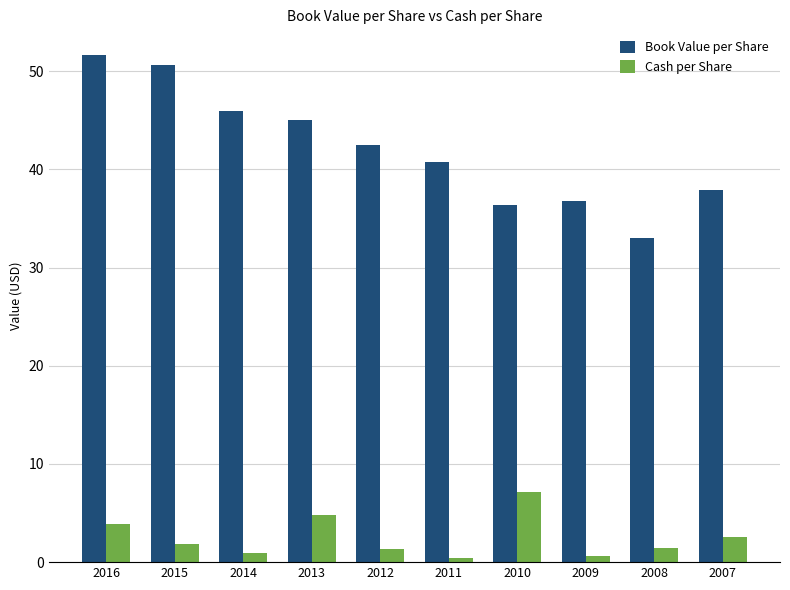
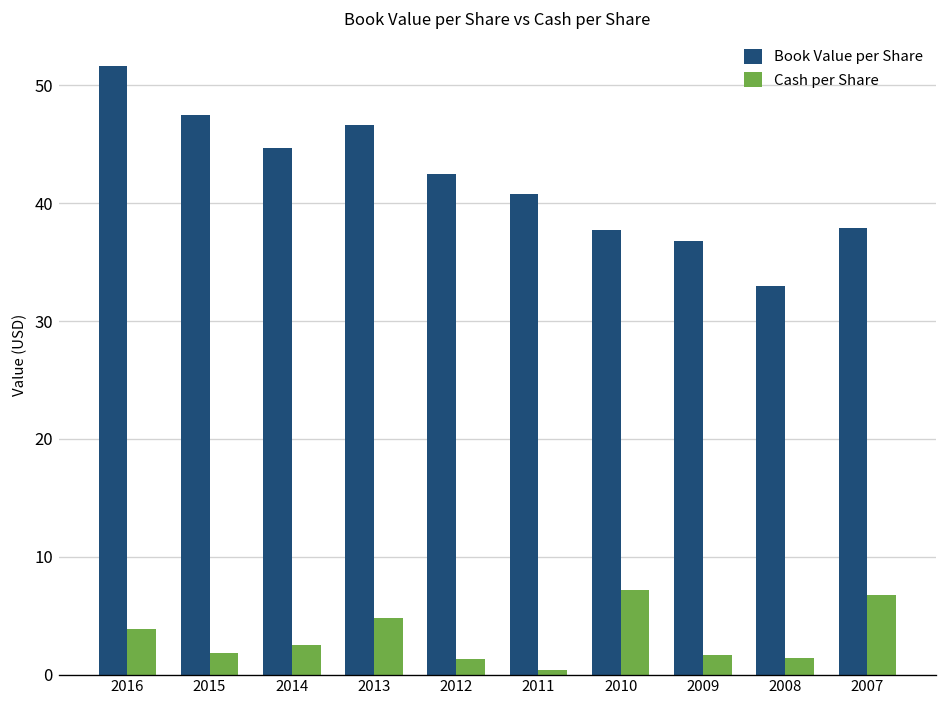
Book Value per Share, 2015: 51 -> 47
Book Value per Share, 2014: 46 -> 45
Cash per Share, 2014: 1 -> 2
Book Value per Share, 2013: 45 -> 47
Book Value per Share, 2010: 36 -> 38
Cash per Share, 2009: 1 -> 2
Cash per Share, 2007: 3 -> 7
